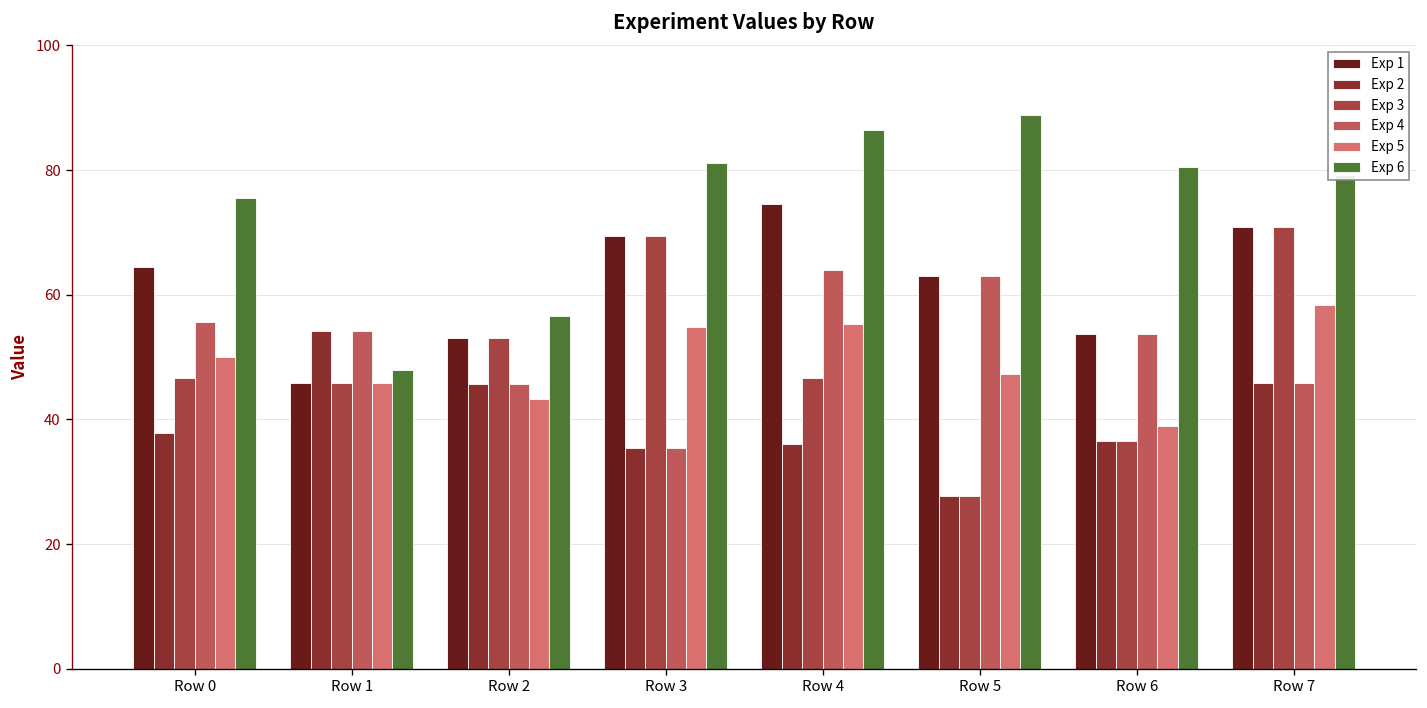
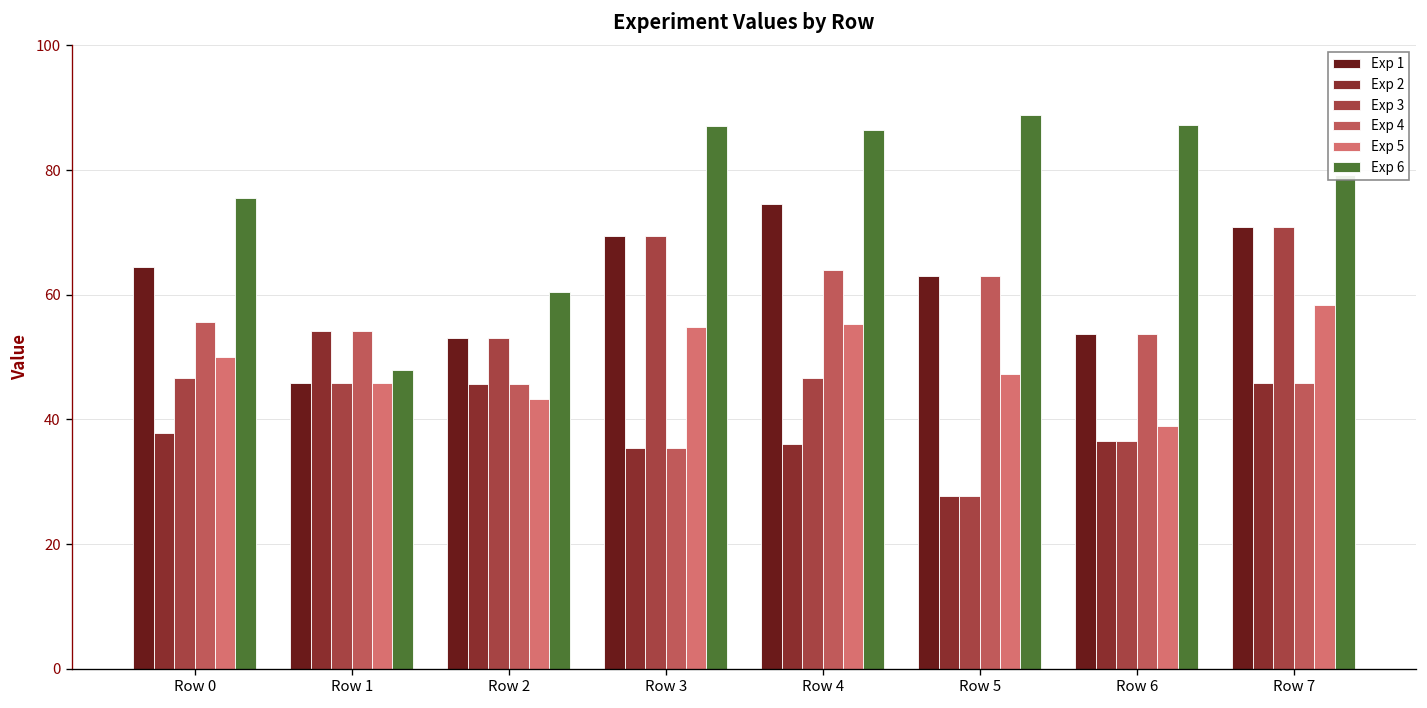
Exp 6, Row 2: 57 -> 60
Exp 6, Row 3: 81 -> 87
Exp 6, Row 6: 80 -> 87
